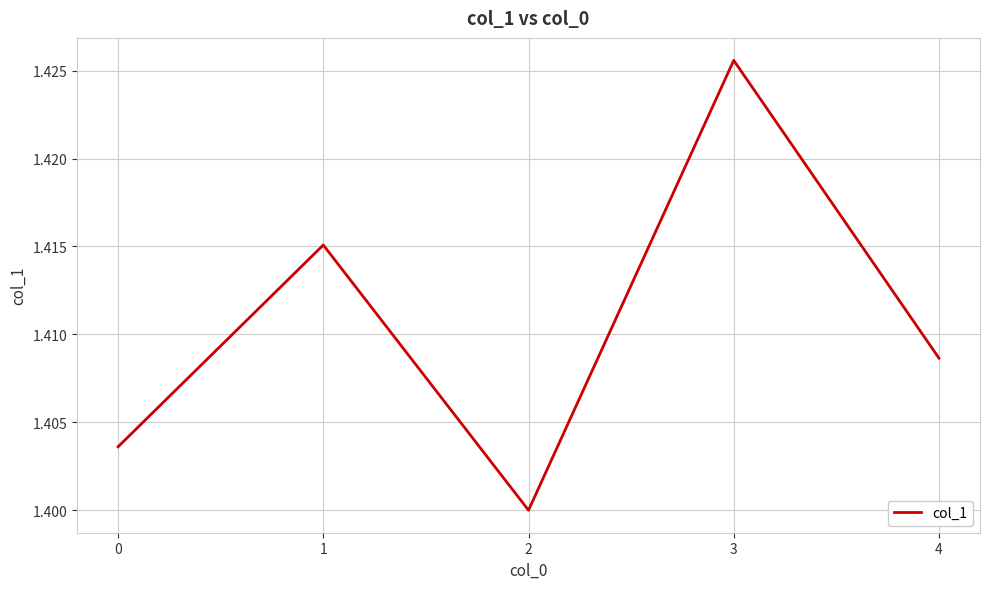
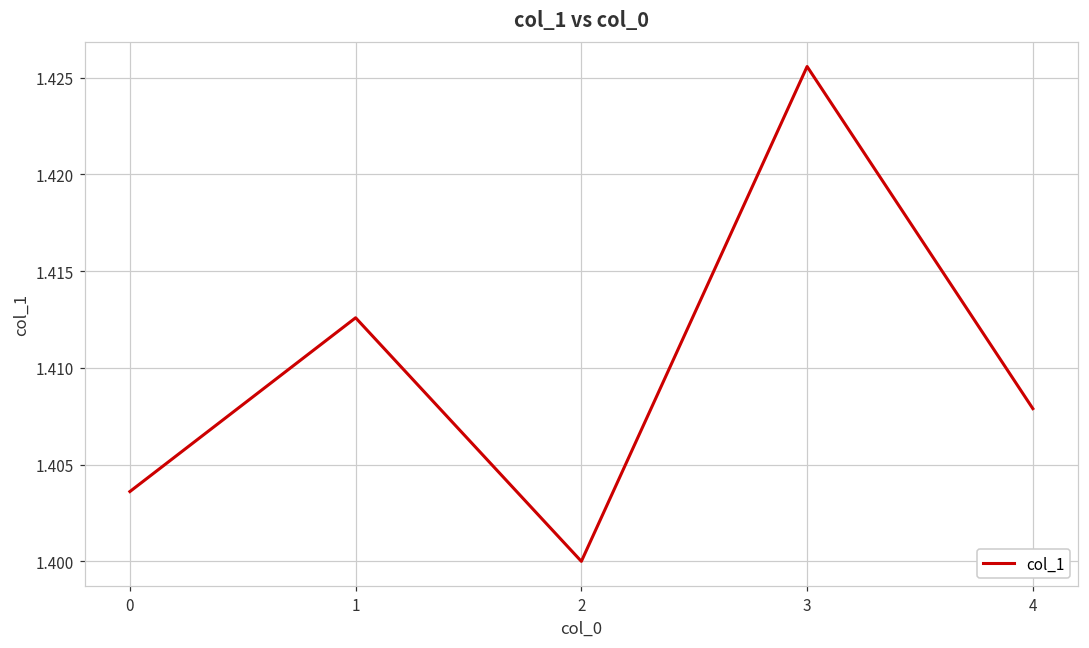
1: 1.4151 -> 1.4126
4: 1.4086 -> 1.4079
